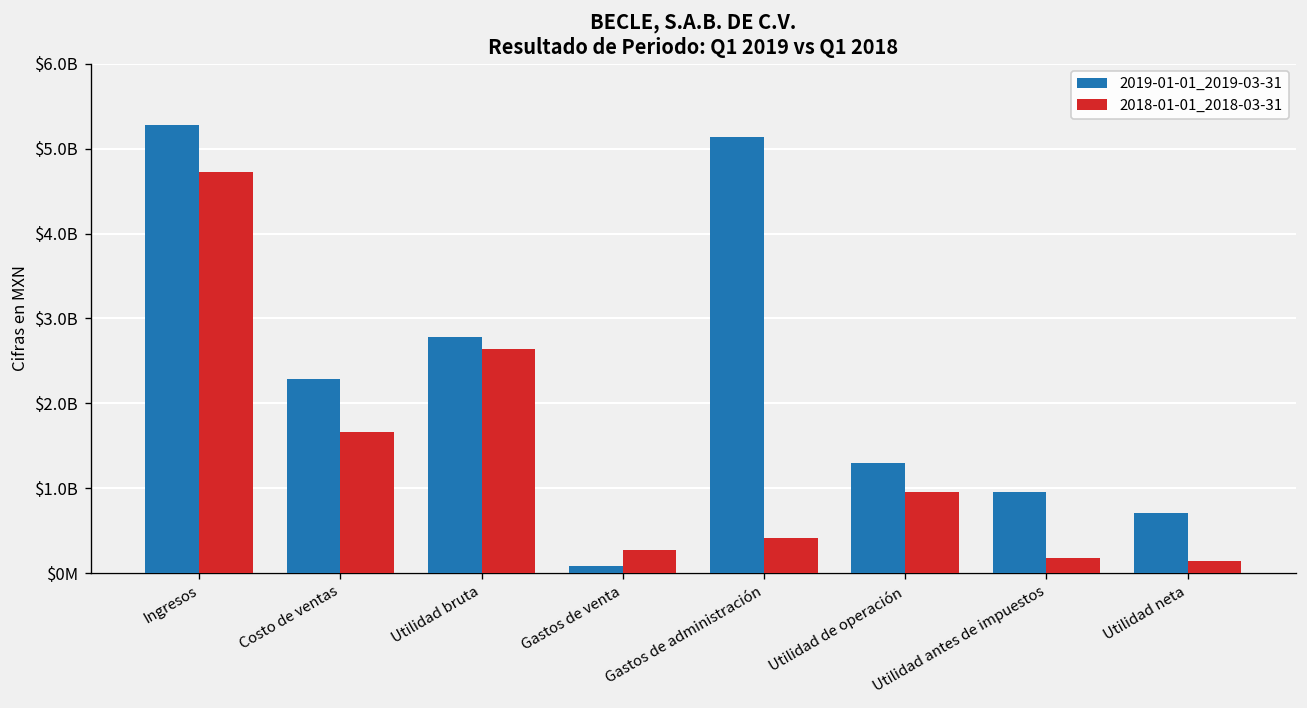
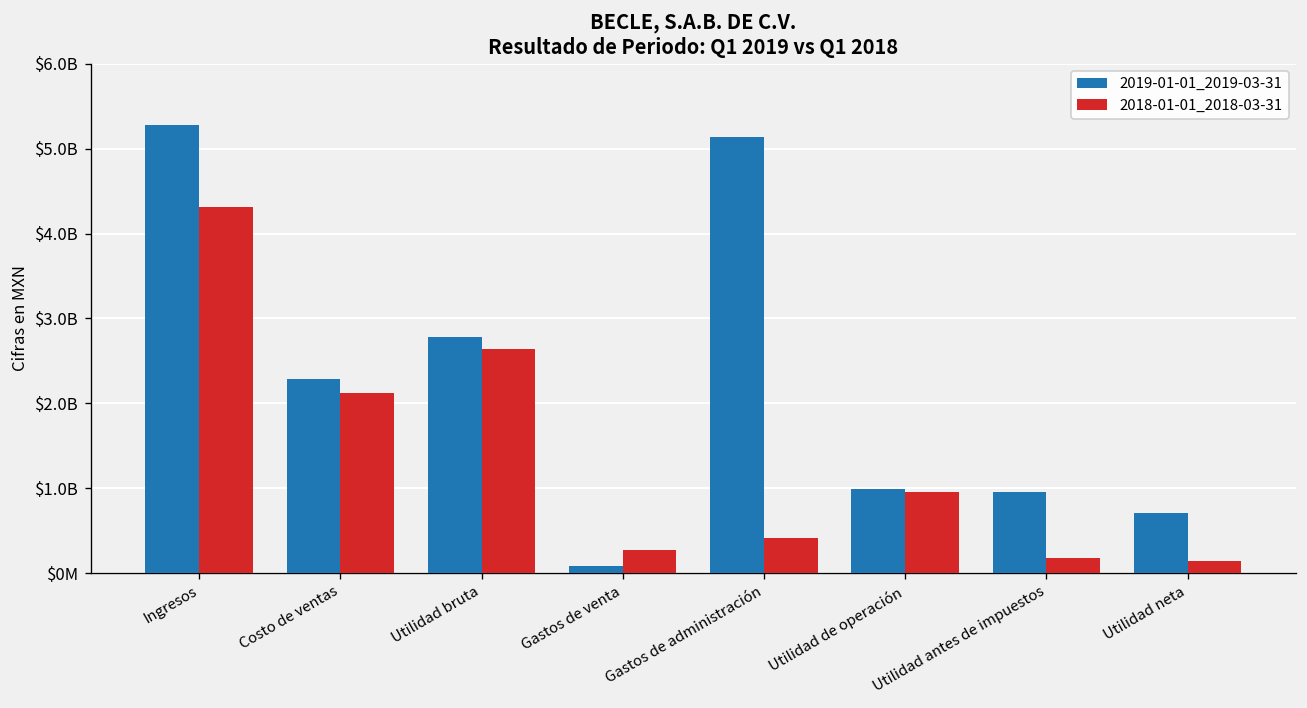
2018-01-01_2018-03-31, Ingresos: $4700000000 -> $4300000000
2018-01-01_2018-03-31, Costo de ventas: $1700000000 -> $2100000000
2019-01-01_2019-03-31, Utilidad de operación: $1300000000 -> $1000000000
